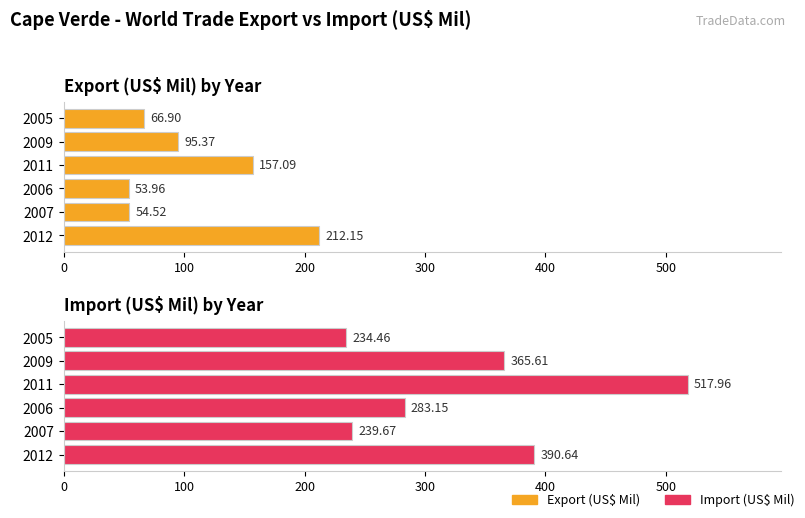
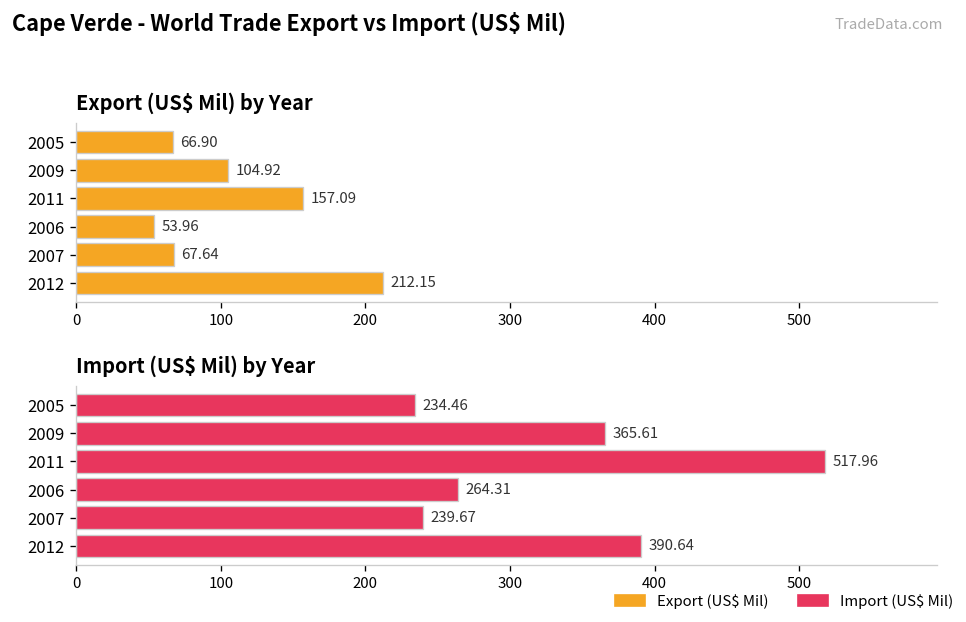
Export (US$ Mil) by Year, 2009: 95.37 -> 104.92
Export (US$ Mil) by Year, 2007: 54.52 -> 67.64
Import (US$ Mil) by Year, 2006: 283.15 -> 264.31
